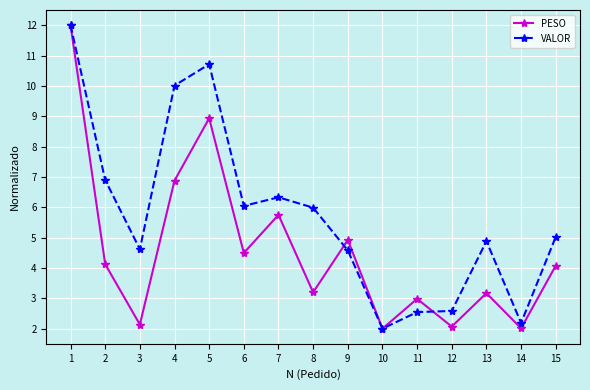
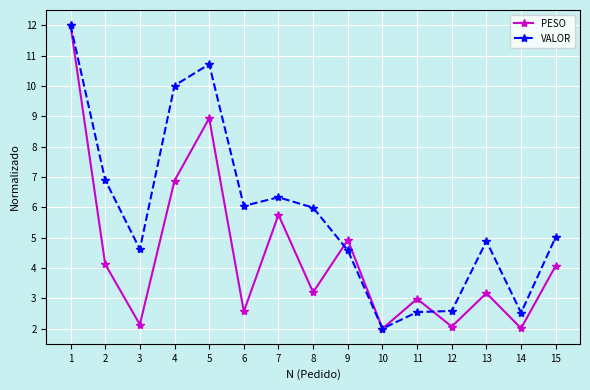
PESO, 6: 4.5 -> 2.6
VALOR, 14: 2.2 -> 2.5
